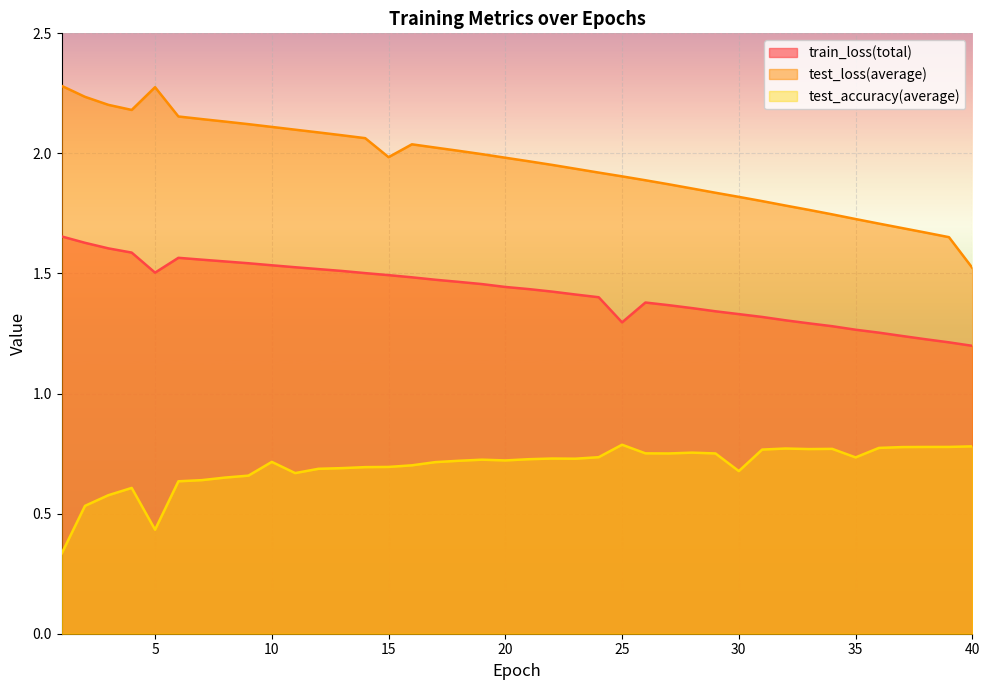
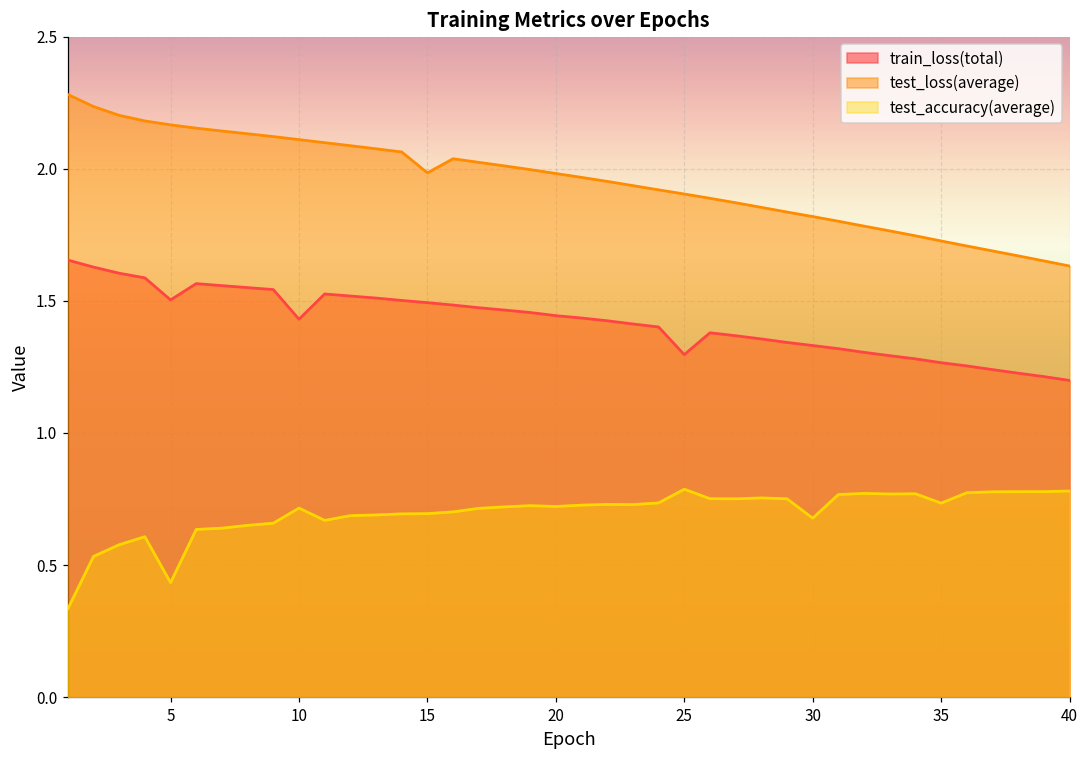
test_loss(average), 5: 2.28 -> 2.17
train_loss(total), 10: 1.53 -> 1.43
test_loss(average), 40: 1.52 -> 1.63
